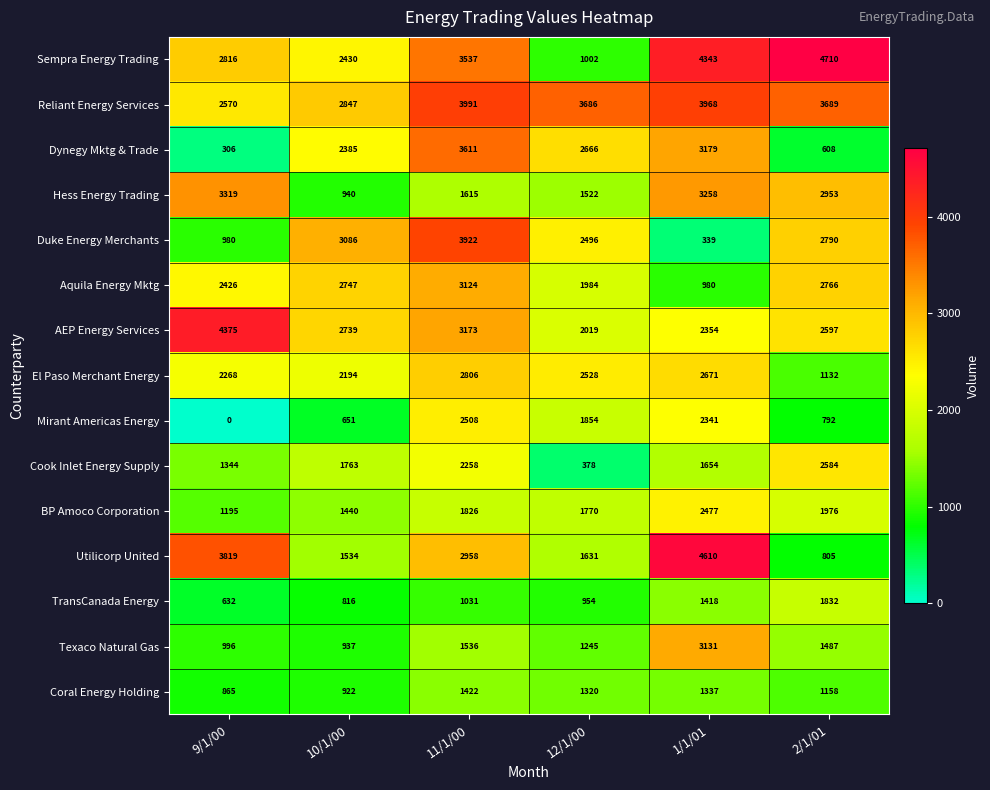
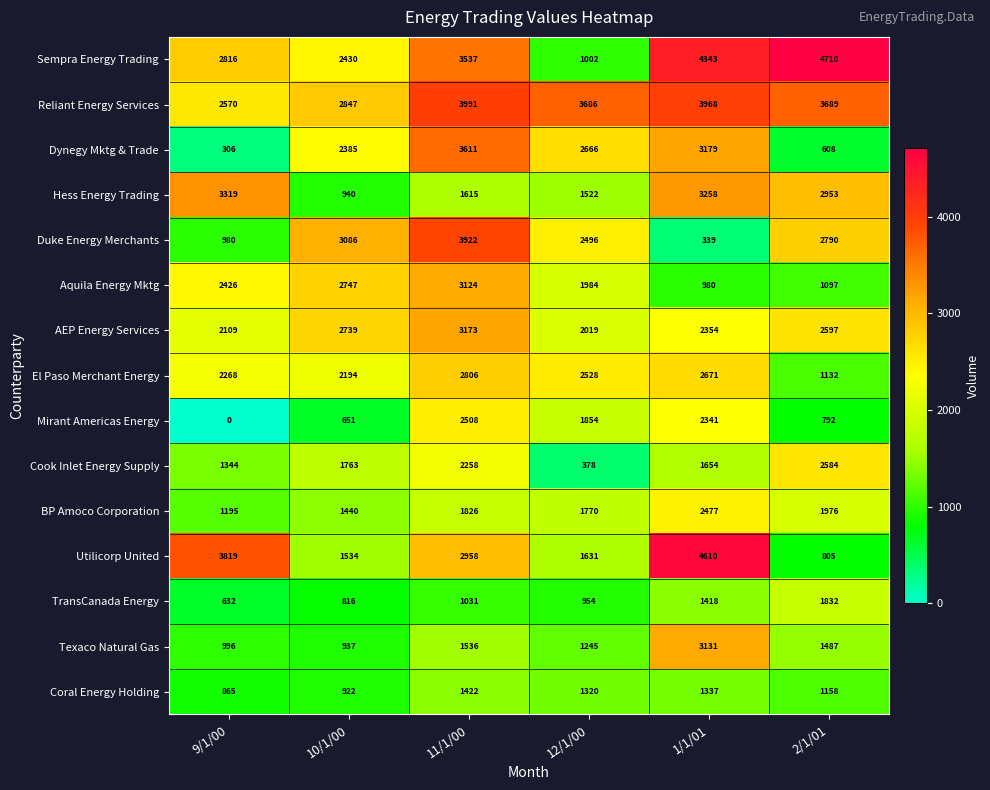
Aquila Energy Mktg, 2/1/01: 2766 -> 1097
AEP Energy Services, 9/1/00: 4375 -> 2109
